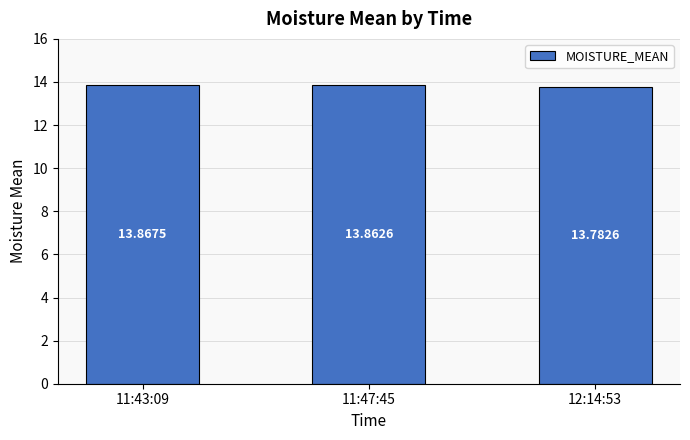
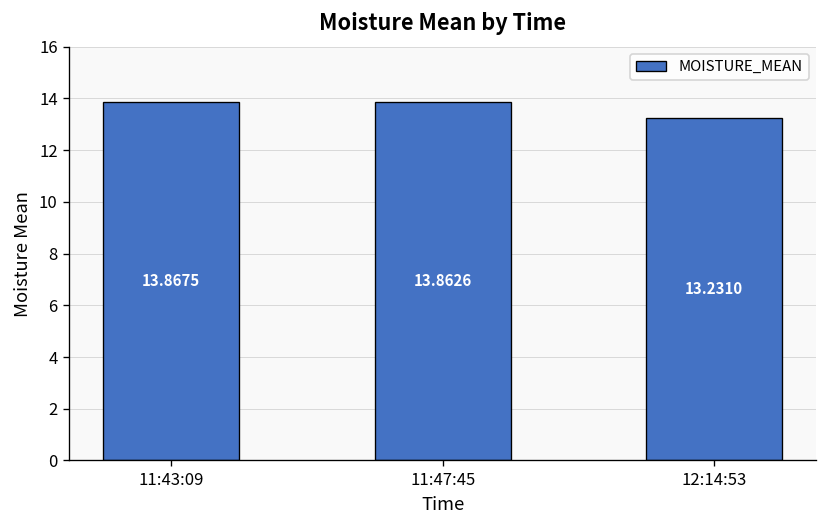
12:14:53: 13.7826 -> 13.2310
